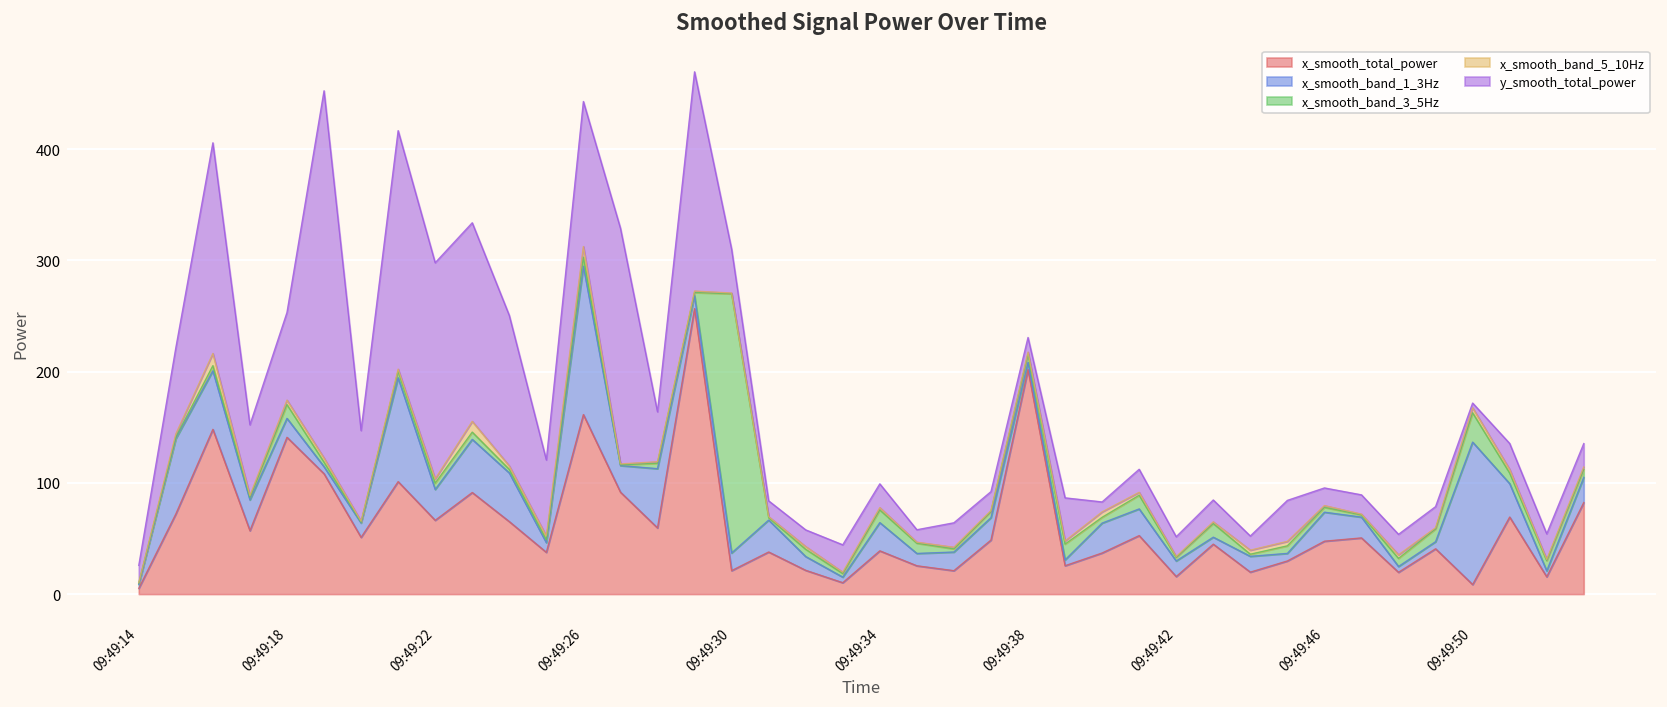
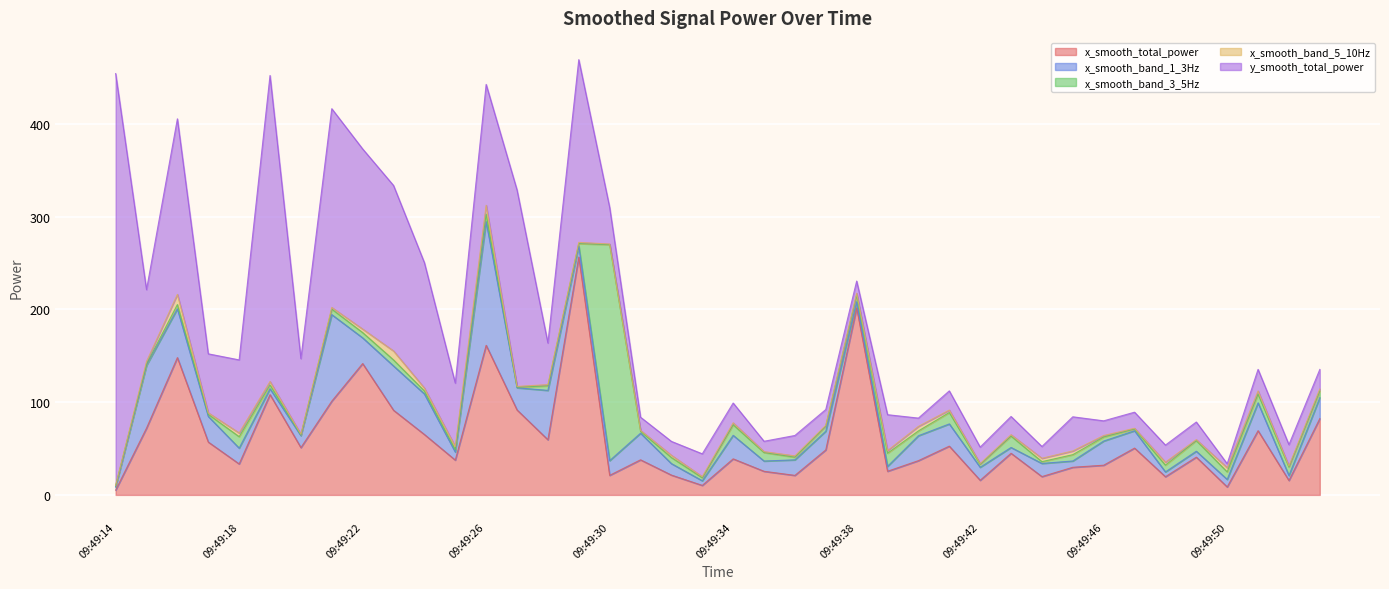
y_smooth_total_power, 09:49:14: 20 -> 440
x_smooth_total_power, 09:49:18: 140 -> 30
x_smooth_total_power, 09:49:22: 70 -> 140
x_smooth_total_power, 09:49:46: 50 -> 30
x_smooth_band_1_3Hz, 09:49:50: 130 -> 10
x_smooth_band_3_5Hz, 09:49:50: 30 -> 10
